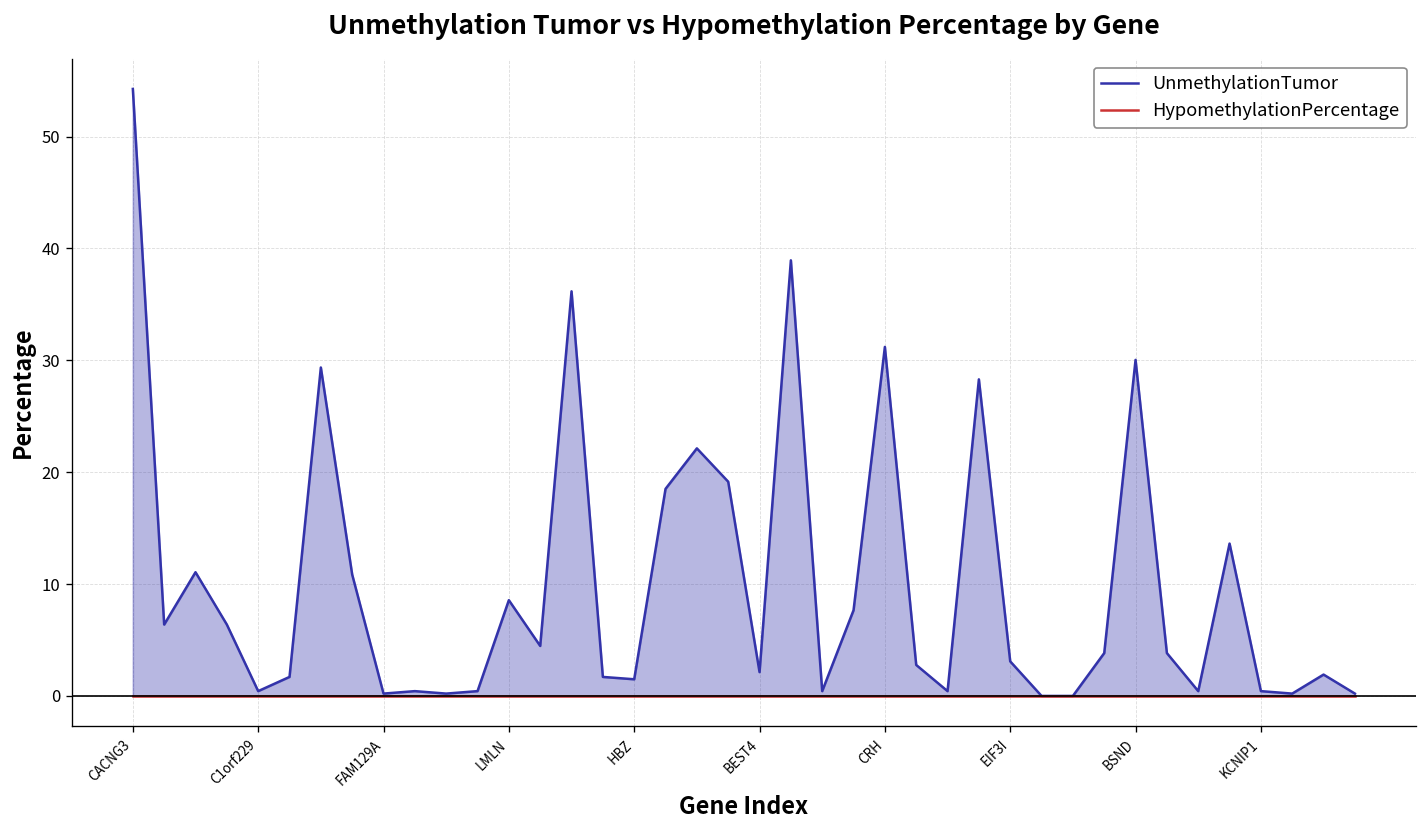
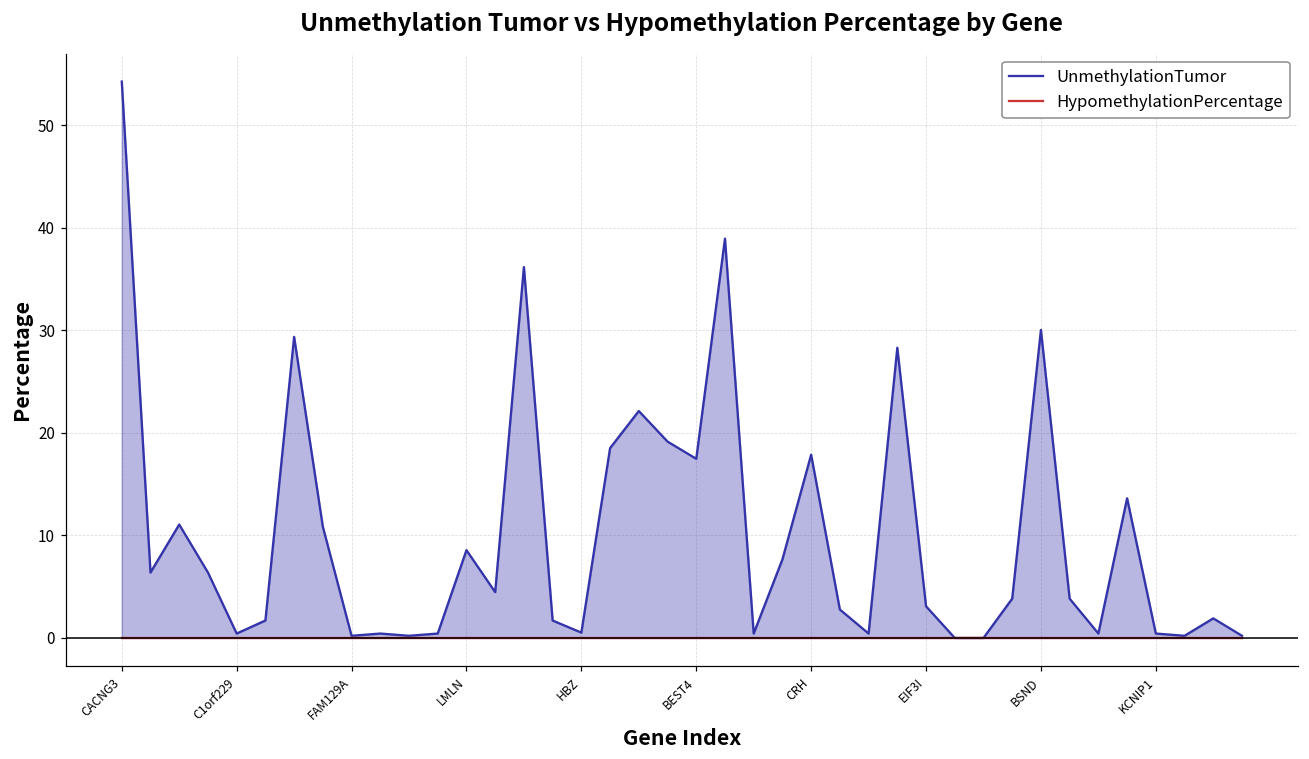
UnmethylationTumor, HBZ: 1.5 -> 0.5
UnmethylationTumor, BEST4: 2 -> 17
UnmethylationTumor, CRH: 31 -> 18
